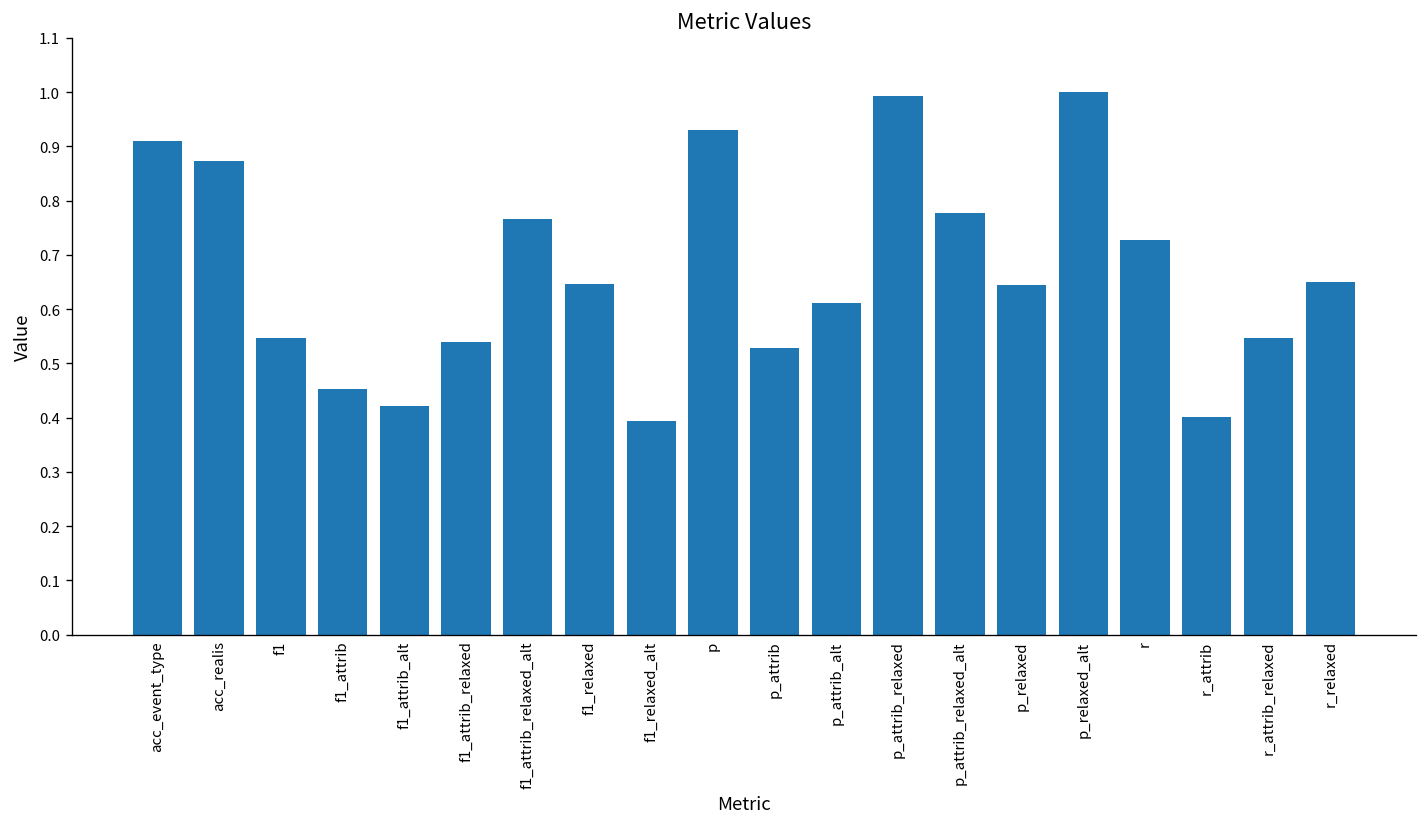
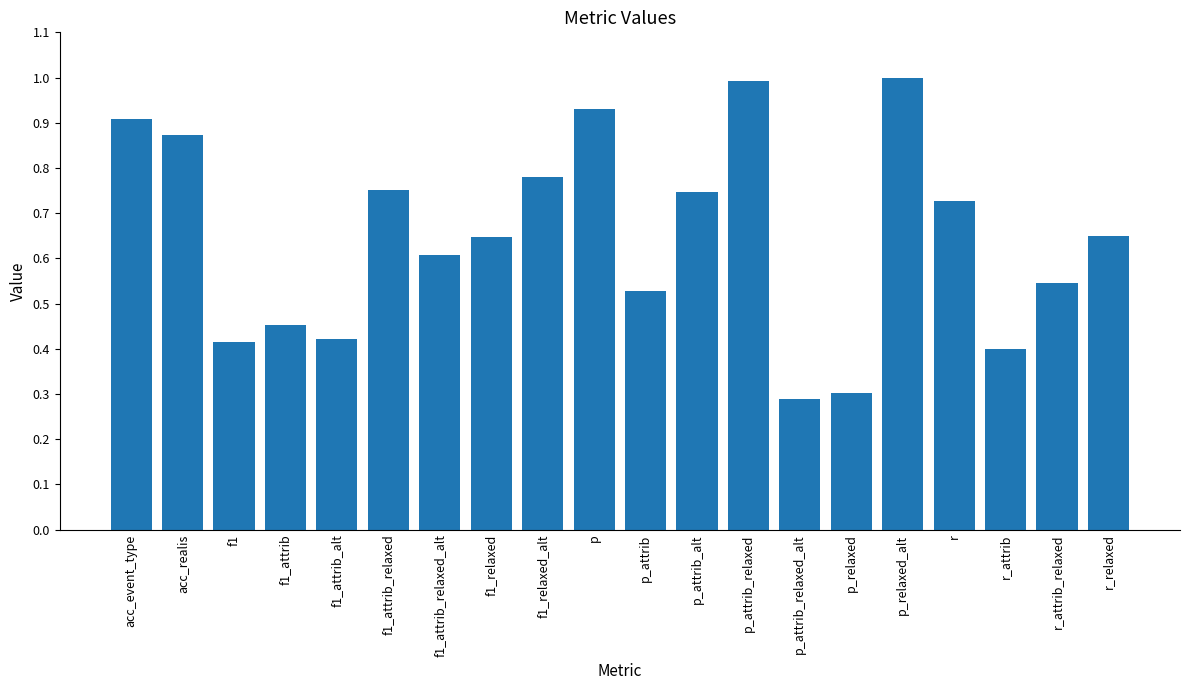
f1: 0.55 -> 0.41
f1_attrib_relaxed: 0.54 -> 0.75
f1_attrib_relaxed_alt: 0.77 -> 0.61
f1_relaxed_alt: 0.39 -> 0.78
p_attrib_alt: 0.61 -> 0.75
p_attrib_relaxed_alt: 0.78 -> 0.29
p_relaxed: 0.64 -> 0.30
